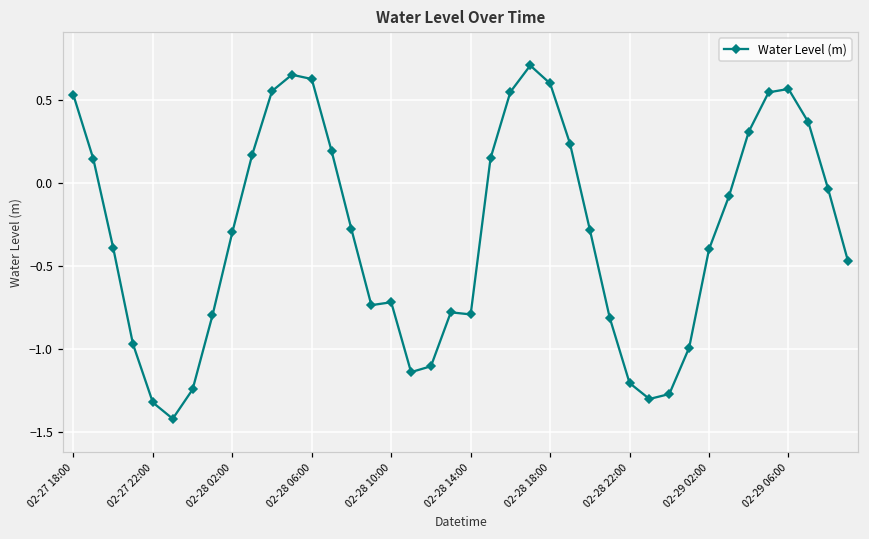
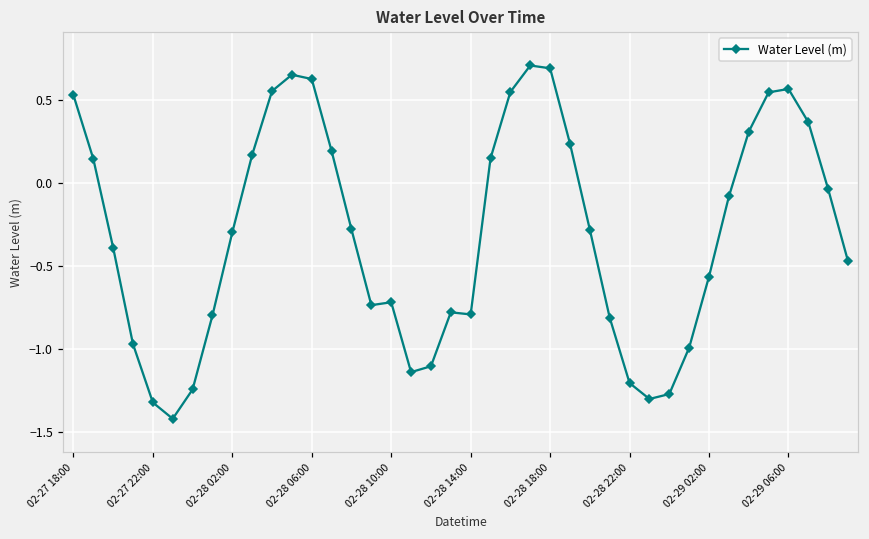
02-28 18:00: 0.60 -> 0.69
02-29 02:00: -0.40 -> -0.56
